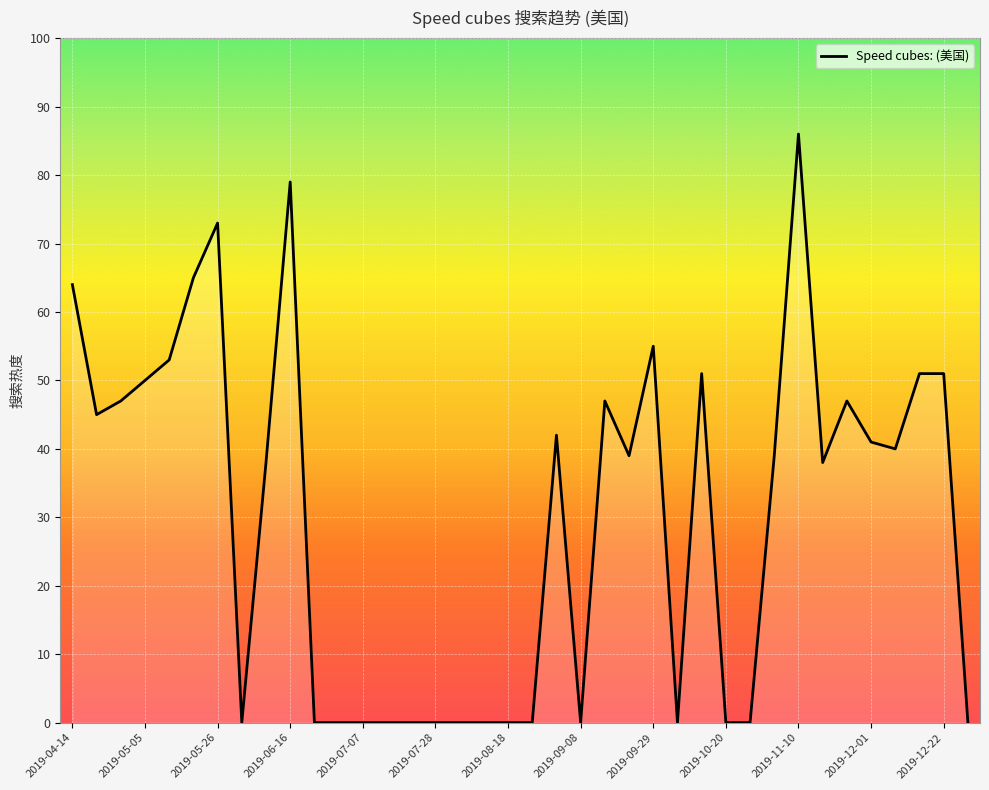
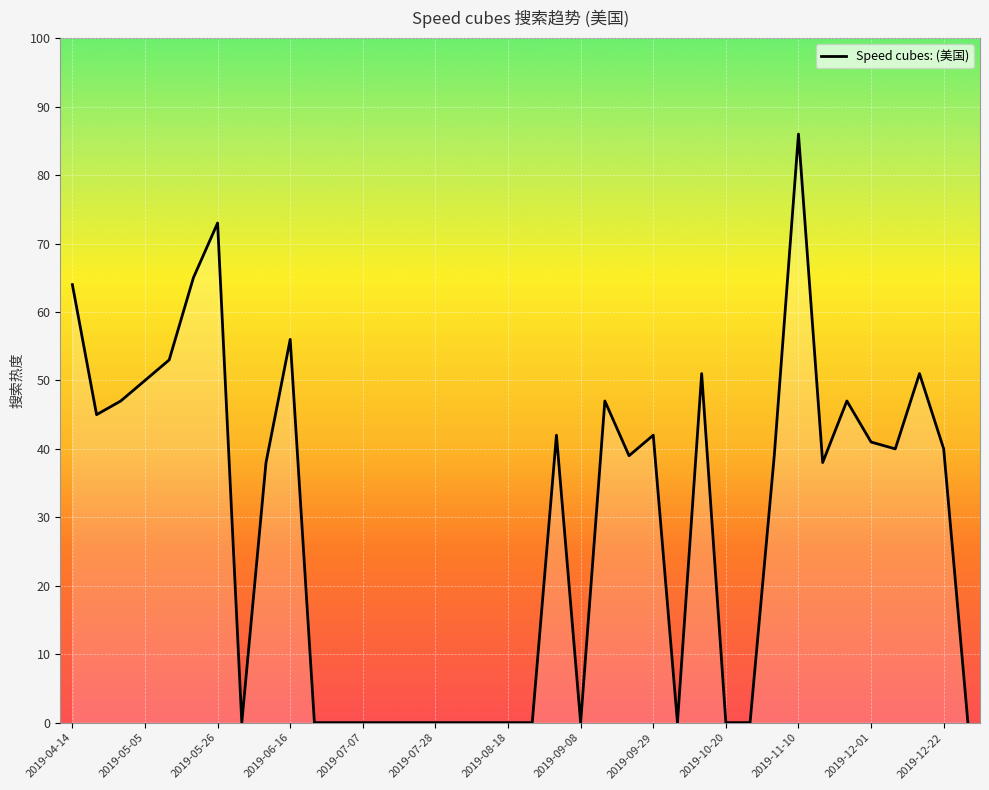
2019-06-16: 79 -> 56
2019-09-29: 55 -> 42
2019-12-22: 51 -> 40
